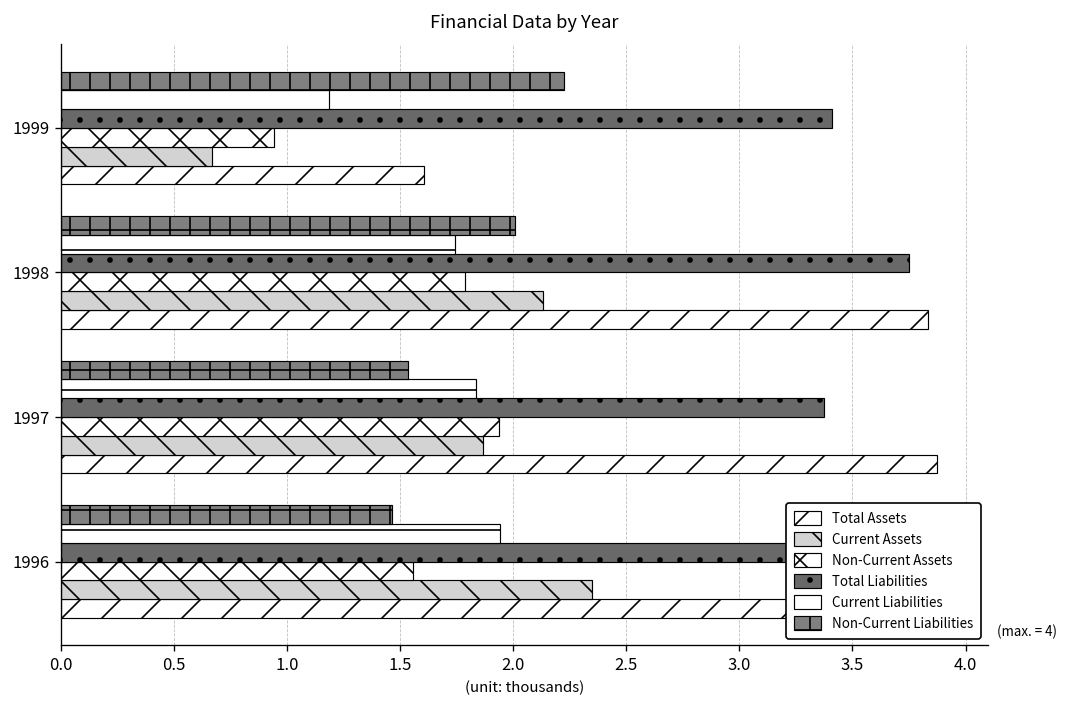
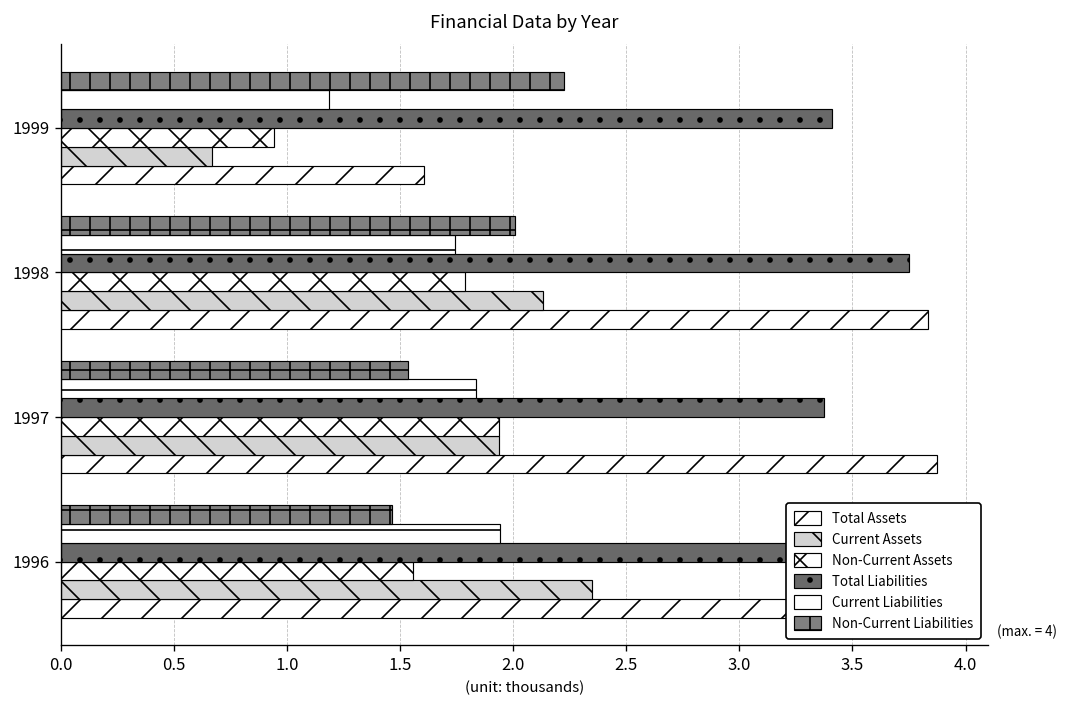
Current Assets, 1997: 1.87 -> 1.94
